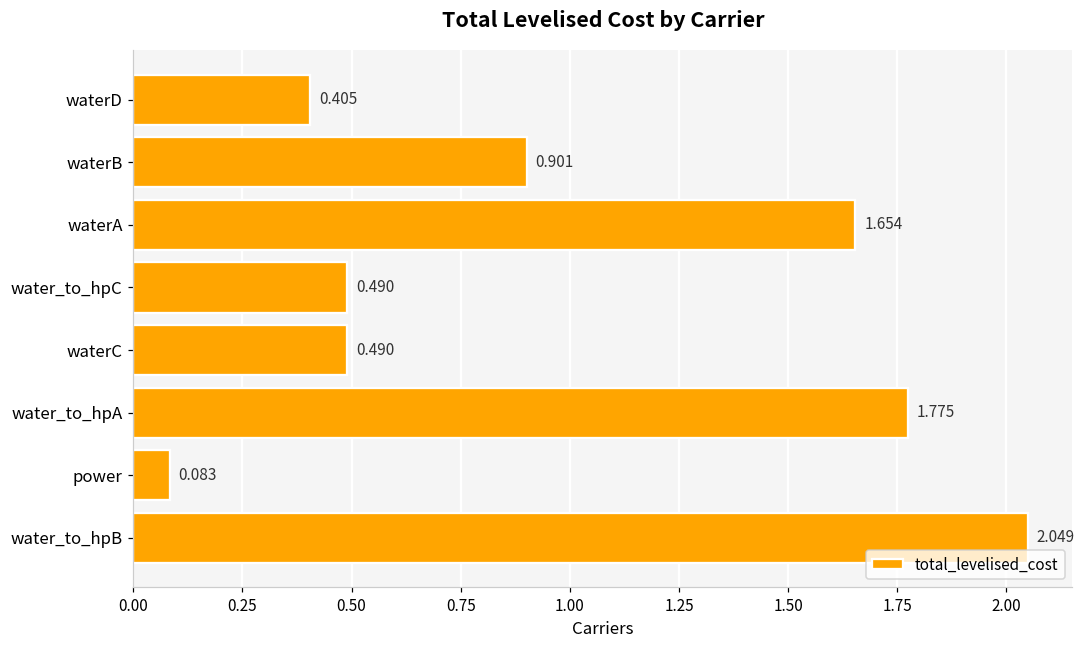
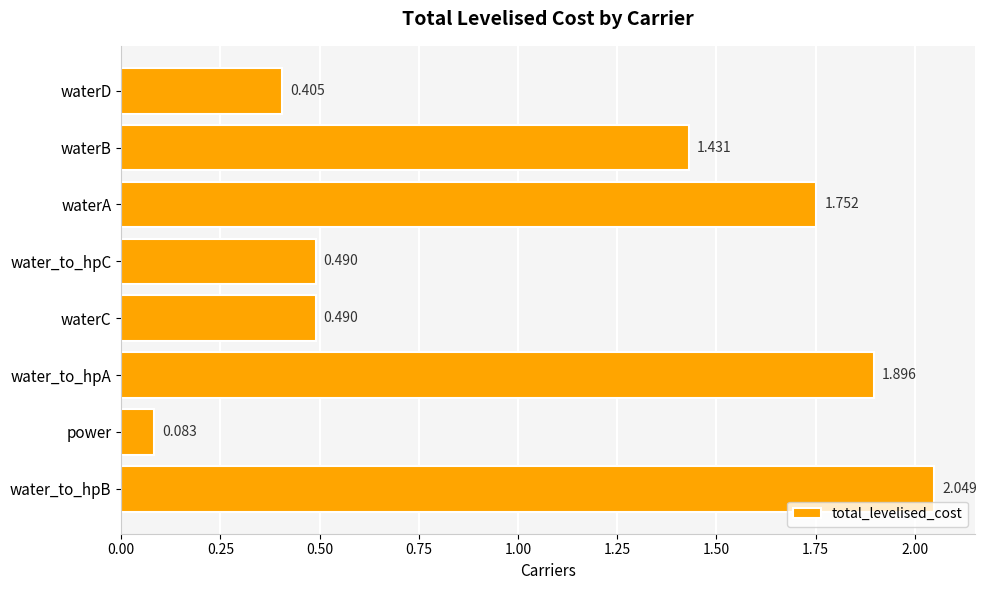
waterB: 0.901 -> 1.431
waterA: 1.654 -> 1.752
water_to_hpA: 1.775 -> 1.896
